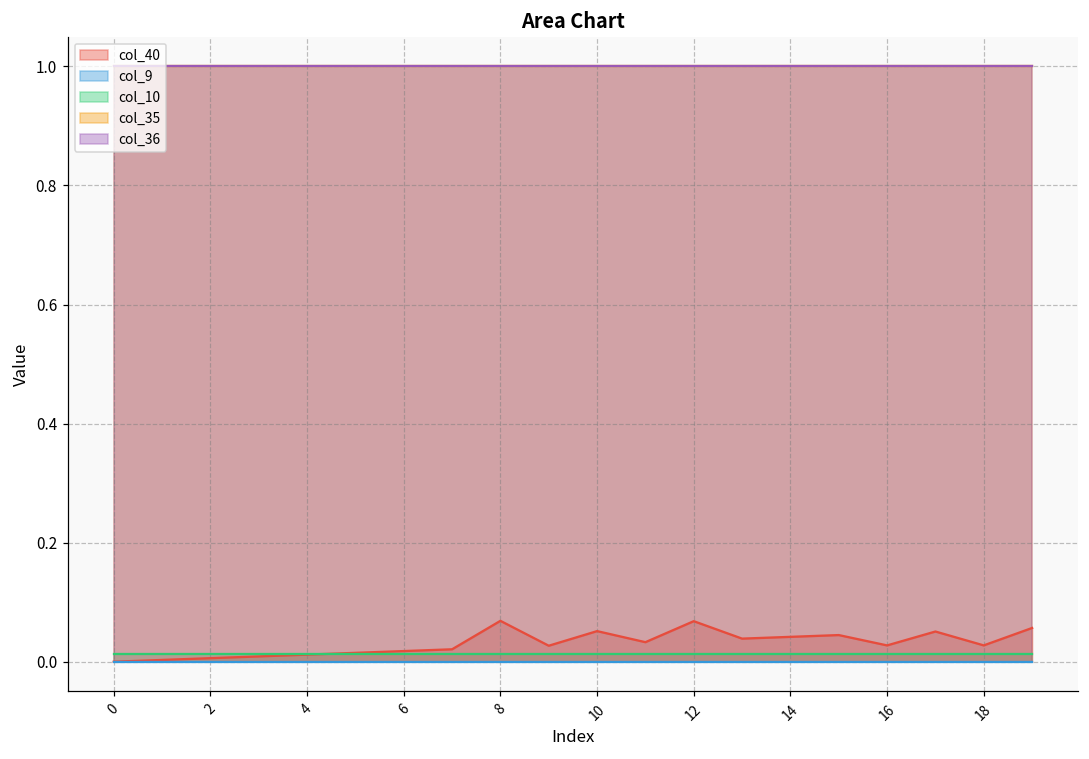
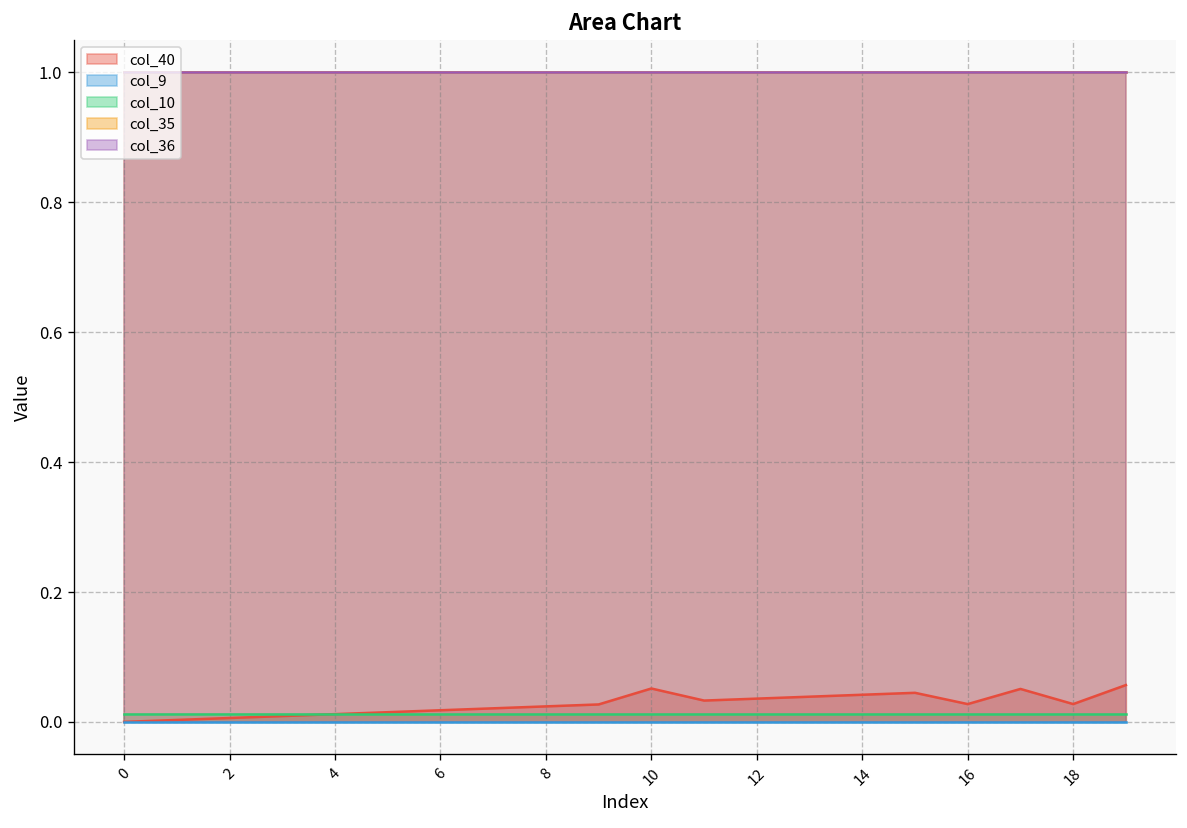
col_40, 8: 0.07 -> 0.02
col_40, 12: 0.07 -> 0.04
